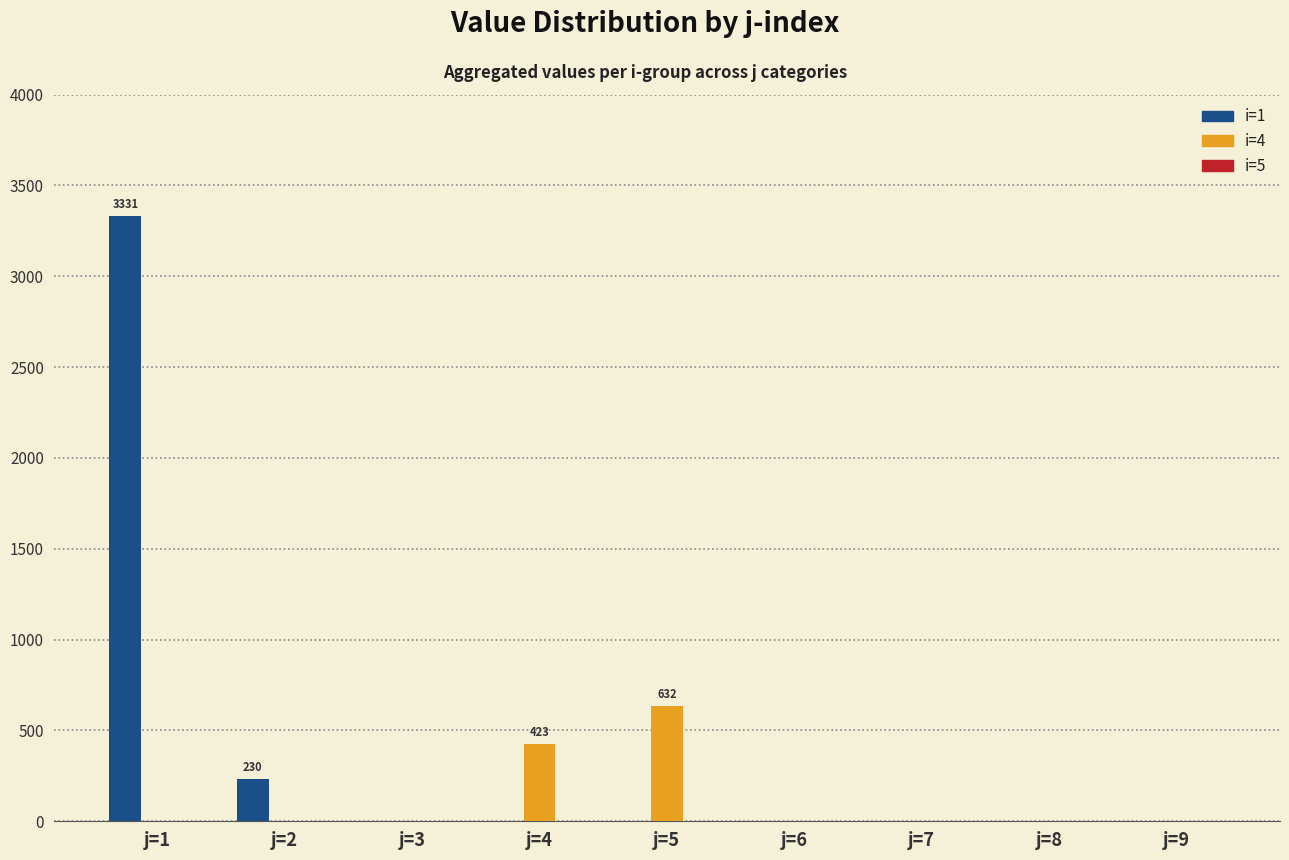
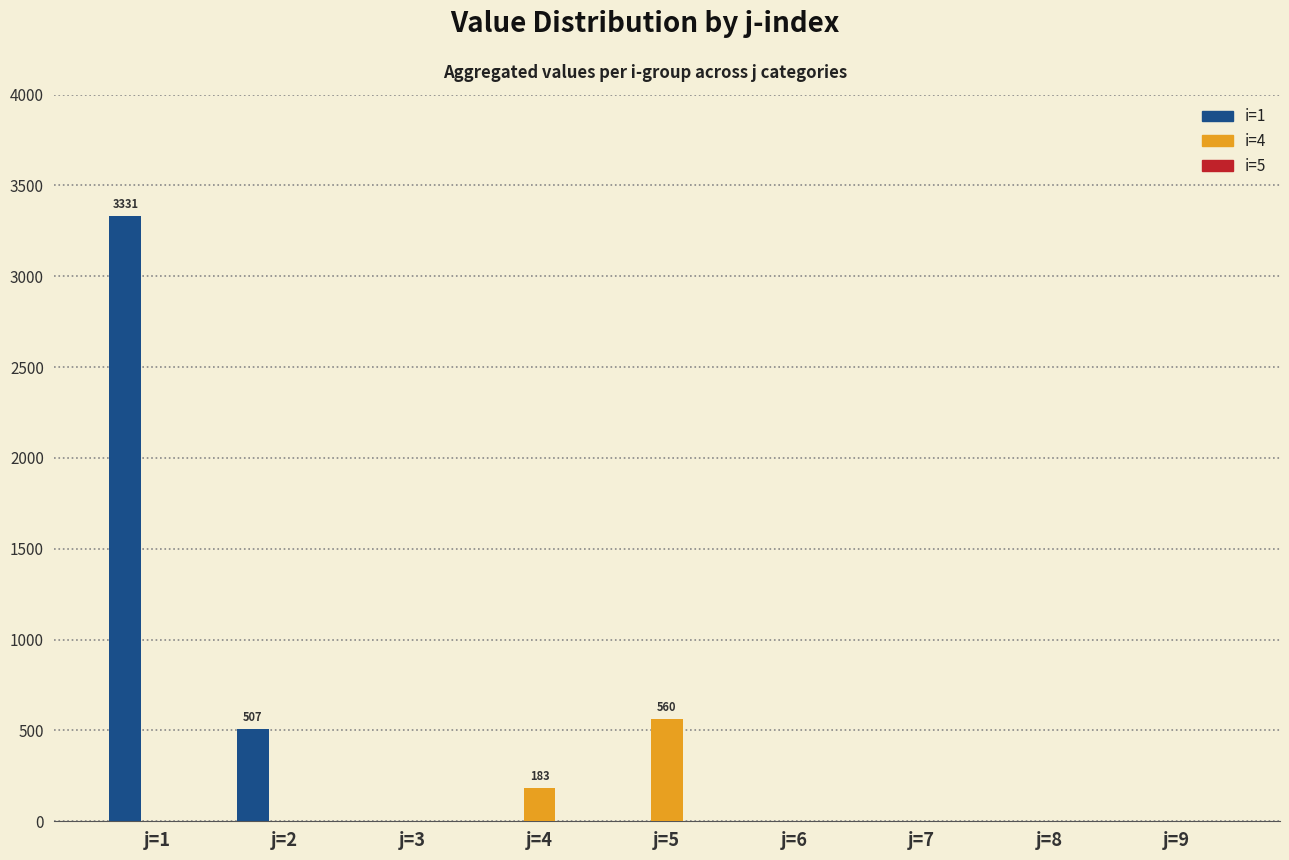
i=1, j=2: 230 -> 507
i=4, j=4: 423 -> 183
i=4, j=5: 632 -> 560
